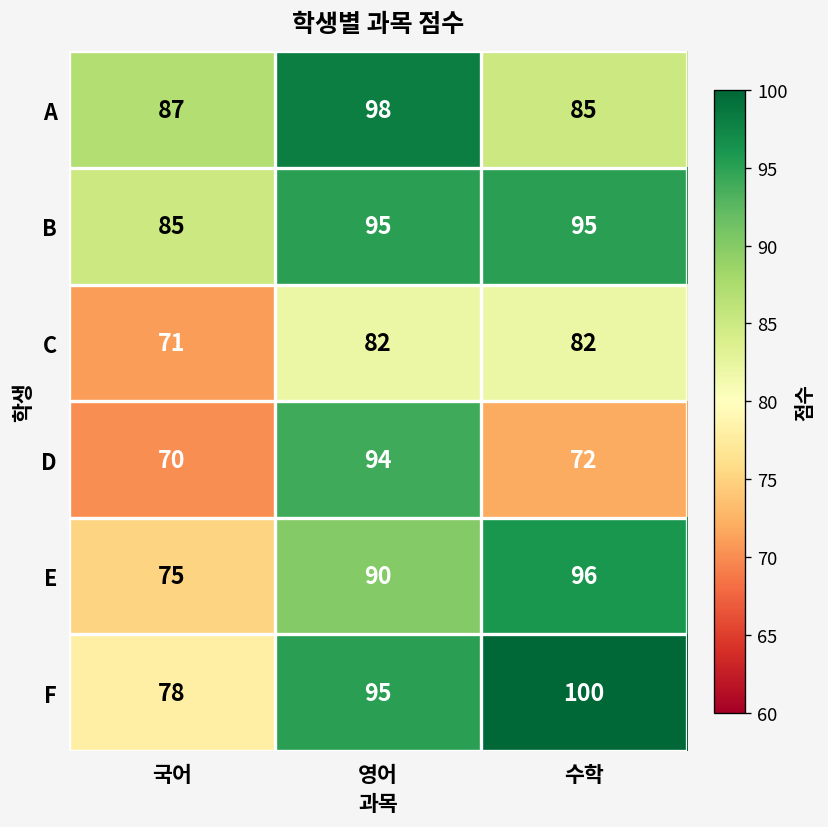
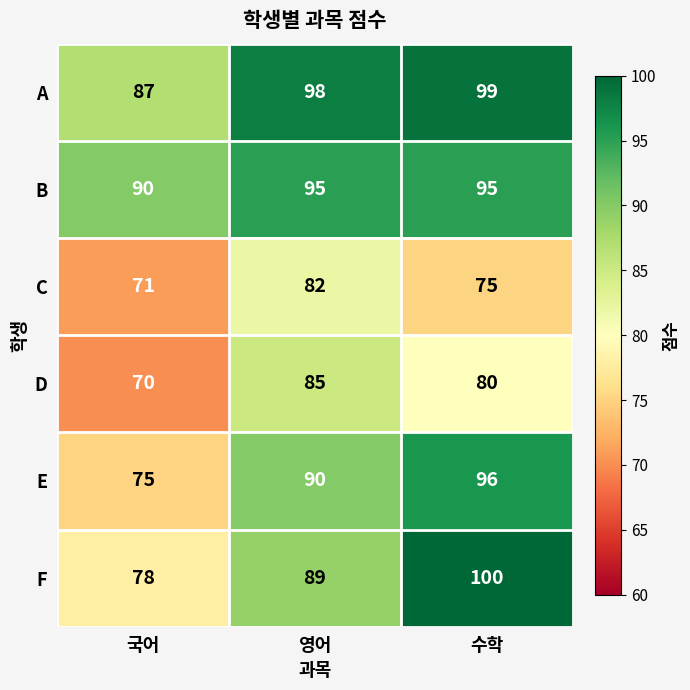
A, 수학: 85 -> 99
B, 국어: 85 -> 90
C, 수학: 82 -> 75
D, 영어: 94 -> 85
D, 수학: 72 -> 80
F, 영어: 95 -> 89
